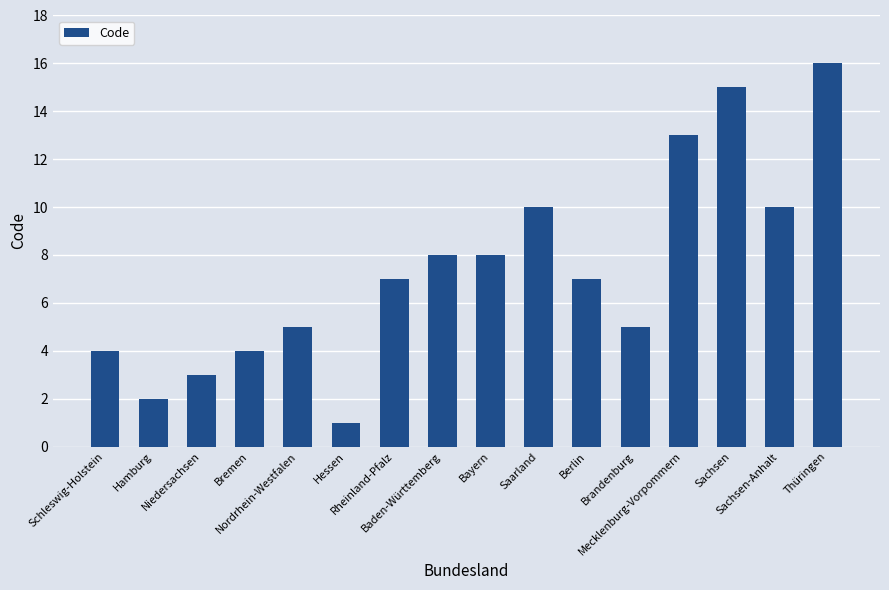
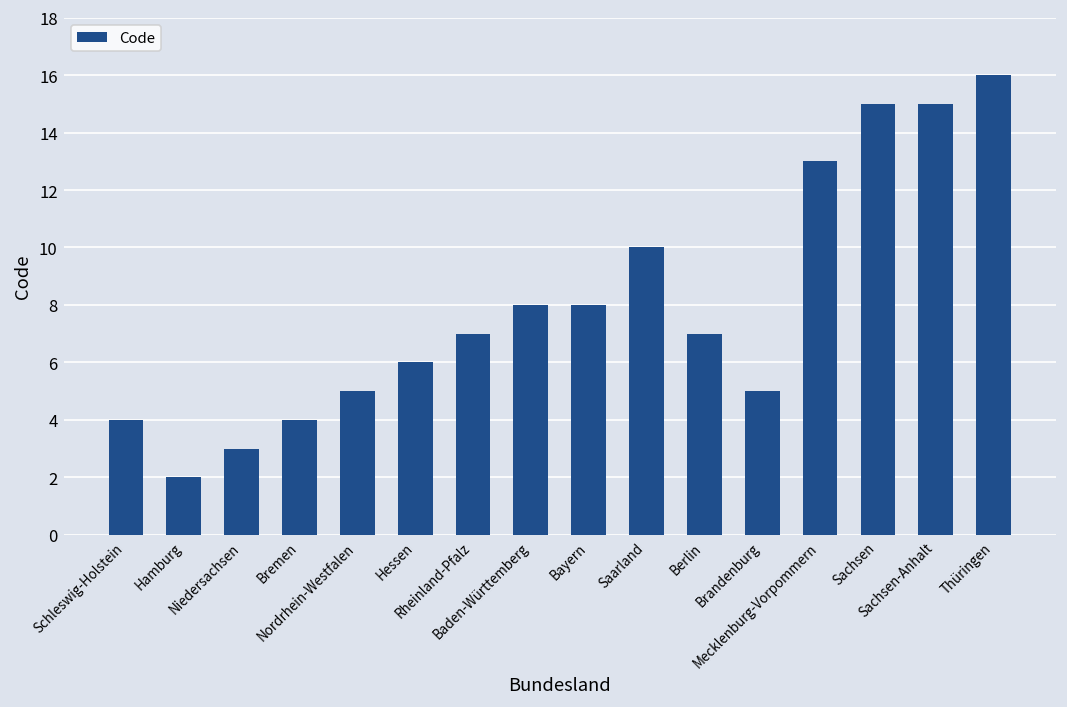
Hessen: 1 -> 6
Sachsen-Anhalt: 10 -> 15
